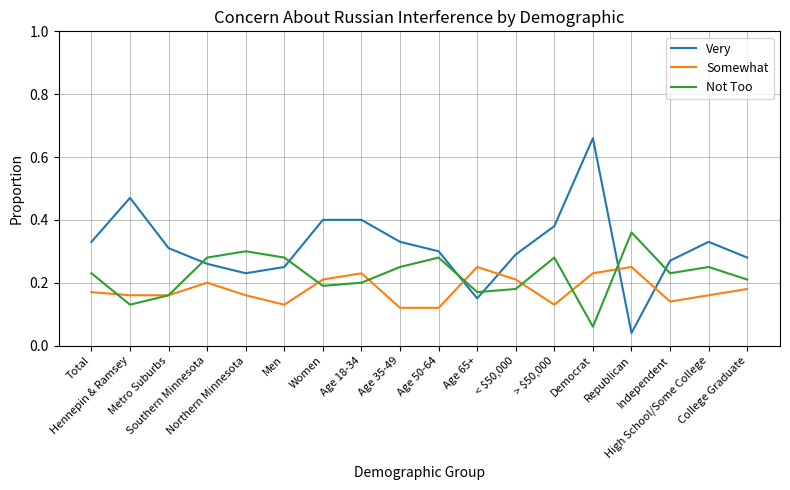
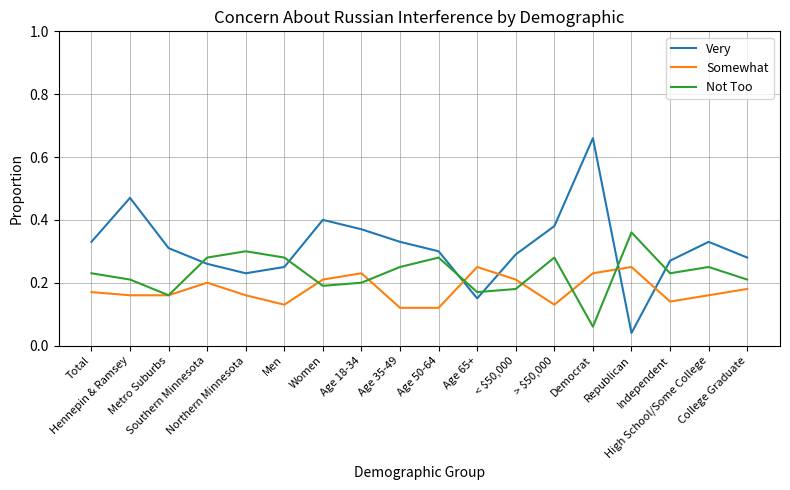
Not Too, Hennepin & Ramsey: 0.13 -> 0.21
Very, Age 18-34: 0.40 -> 0.37
